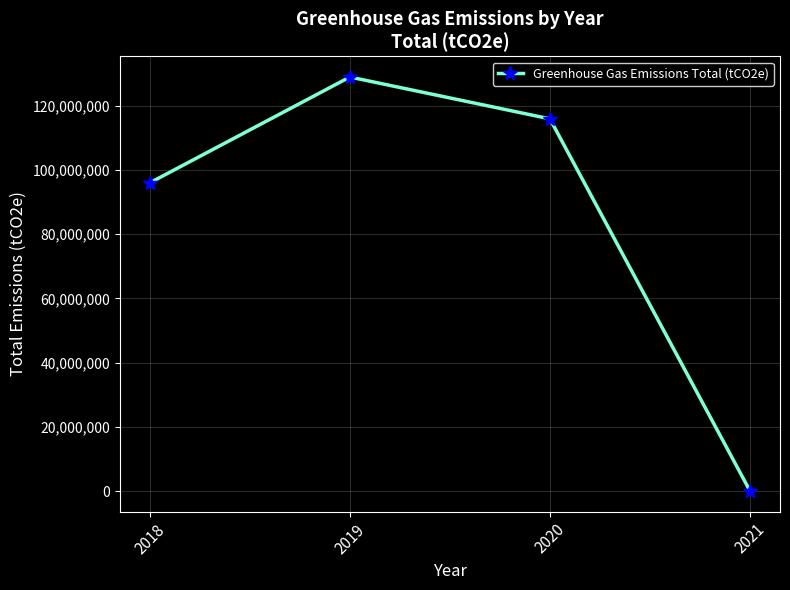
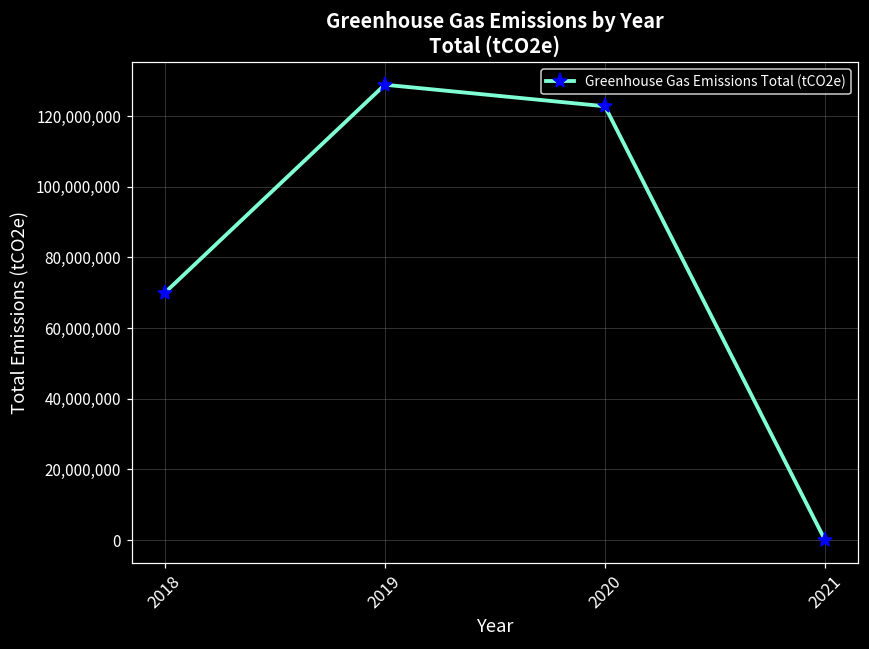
2018: 96,000,000 -> 70,000,000
2020: 116,000,000 -> 123,000,000
